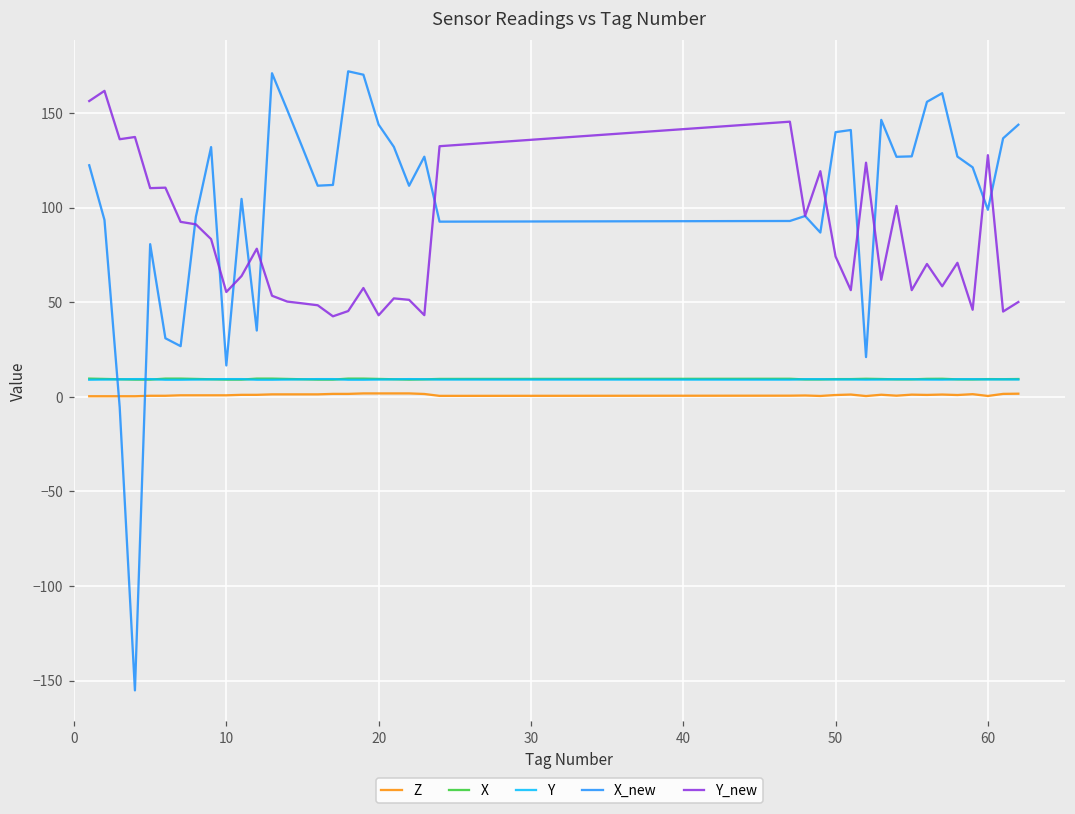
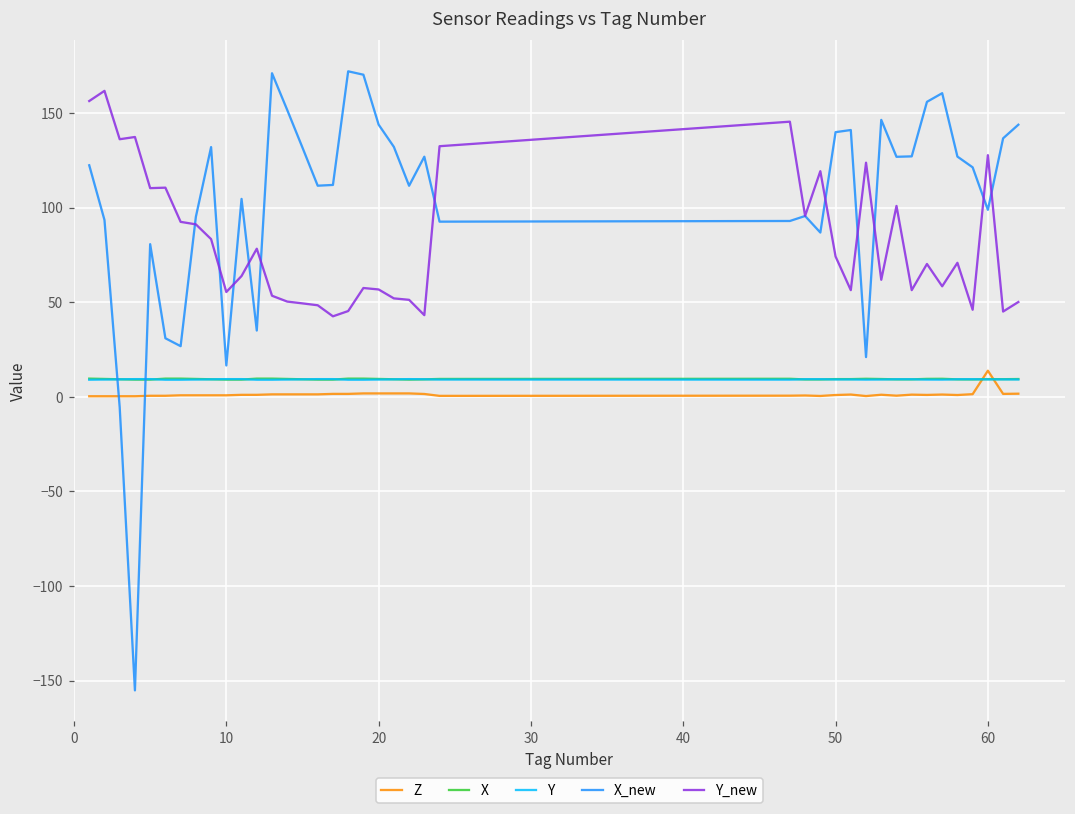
Y_new, 20: 43 -> 57
Z, 60: 0 -> 14
